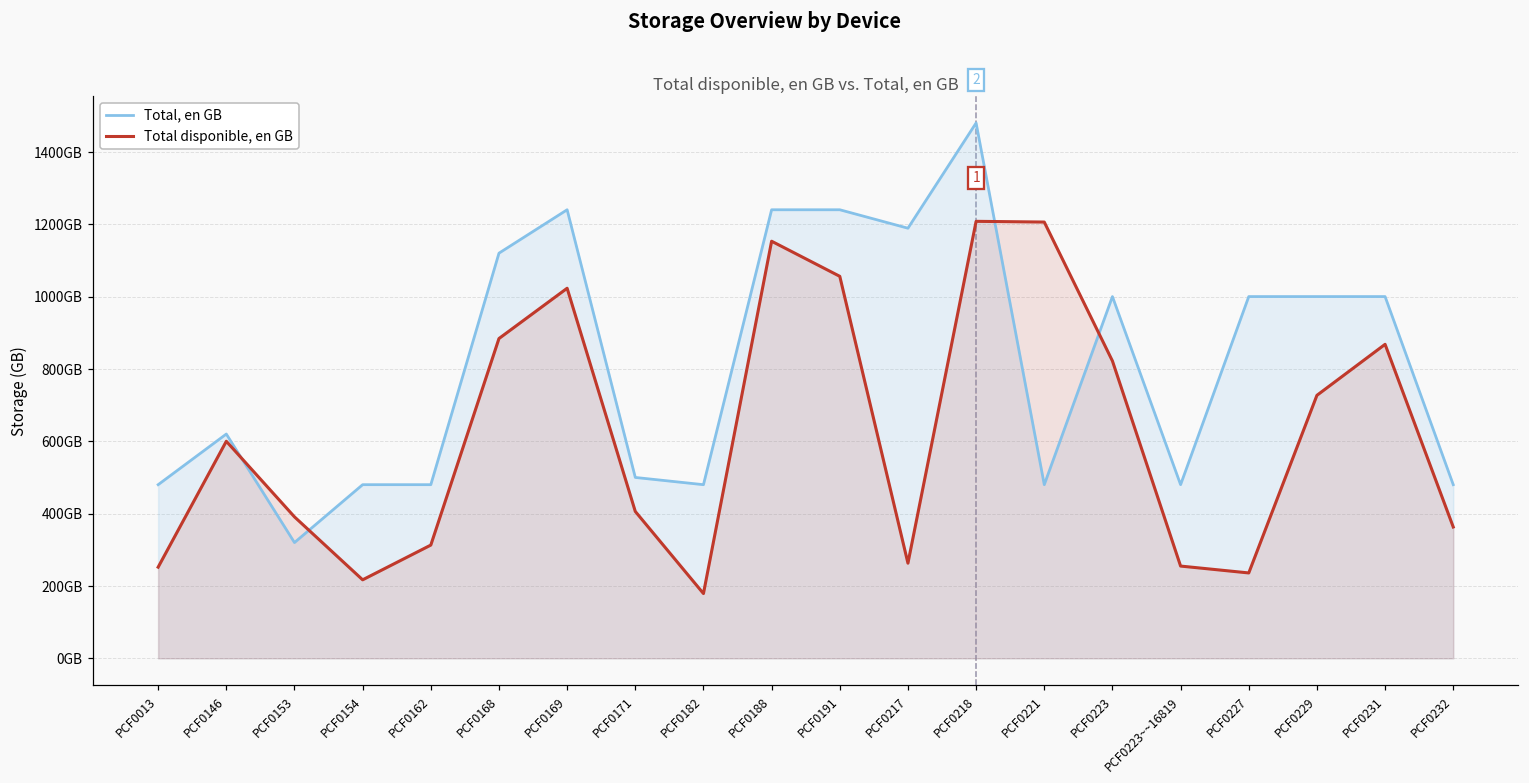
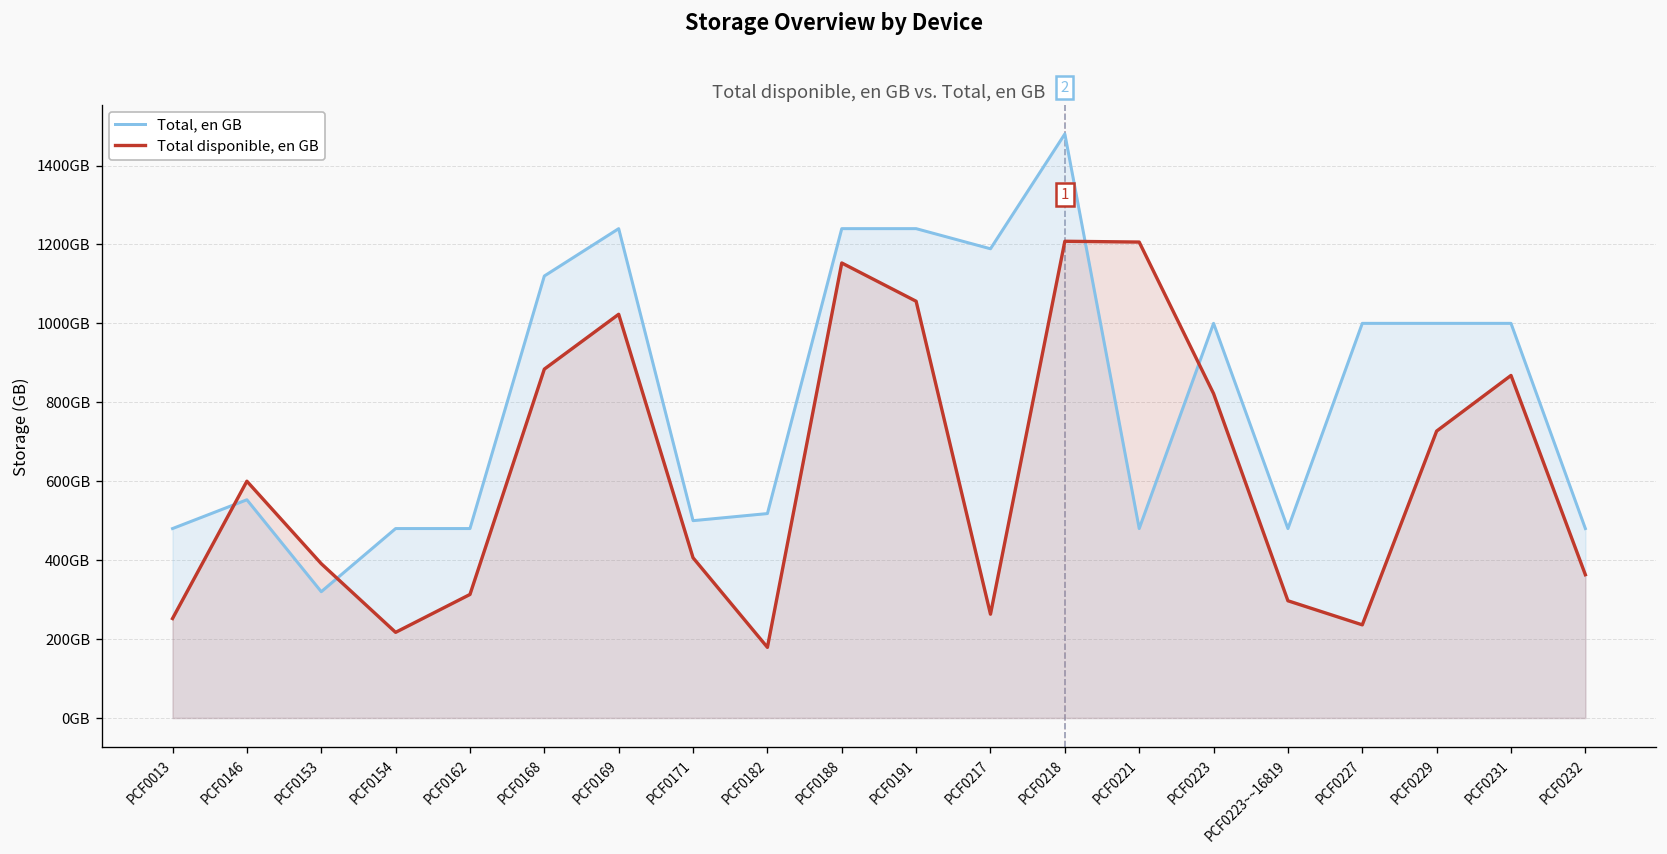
Total, en GB, PCF0146: 620GB -> 550GB
Total, en GB, PCF0182: 480GB -> 520GB
Total disponible, en GB, PCF0223~~16819: 260GB -> 300GB
